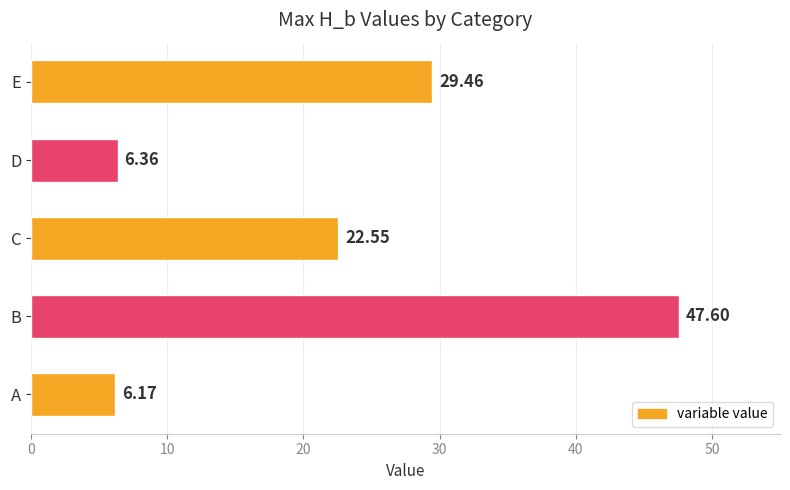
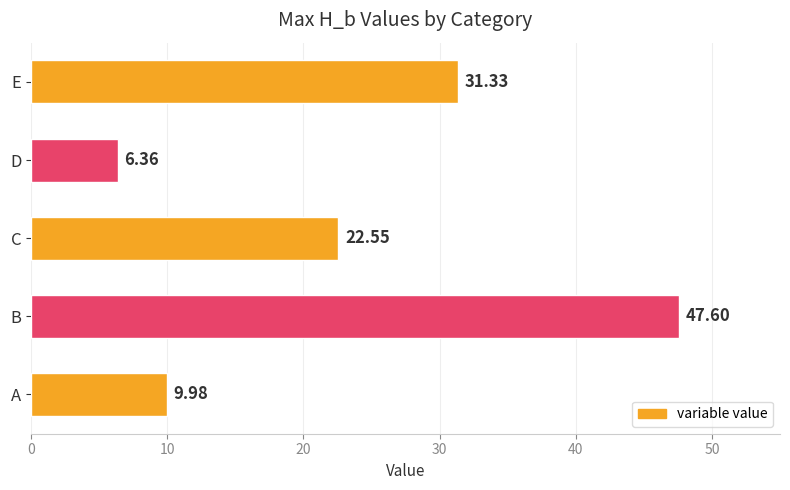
E: 29.46 -> 31.33
A: 6.17 -> 9.98
